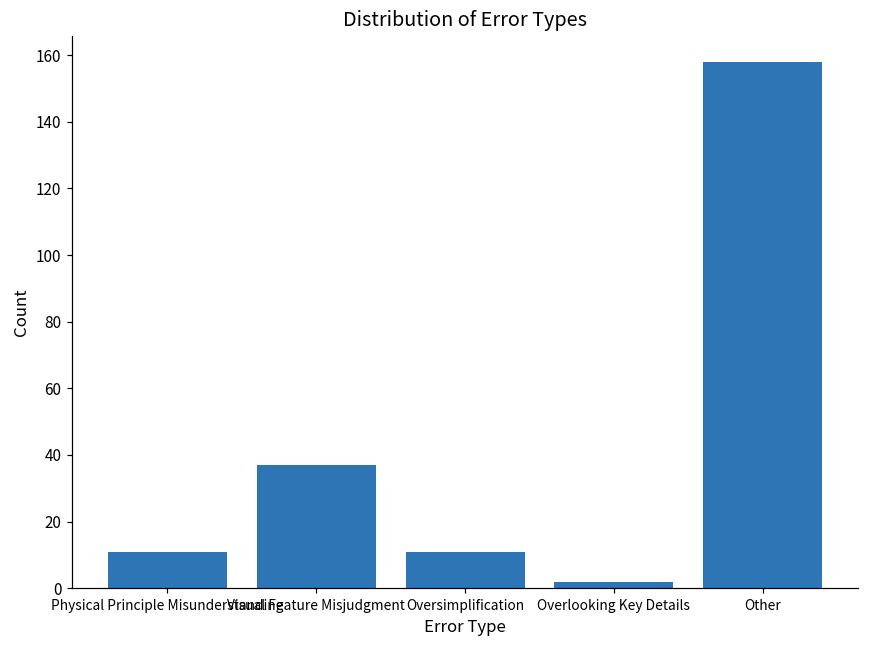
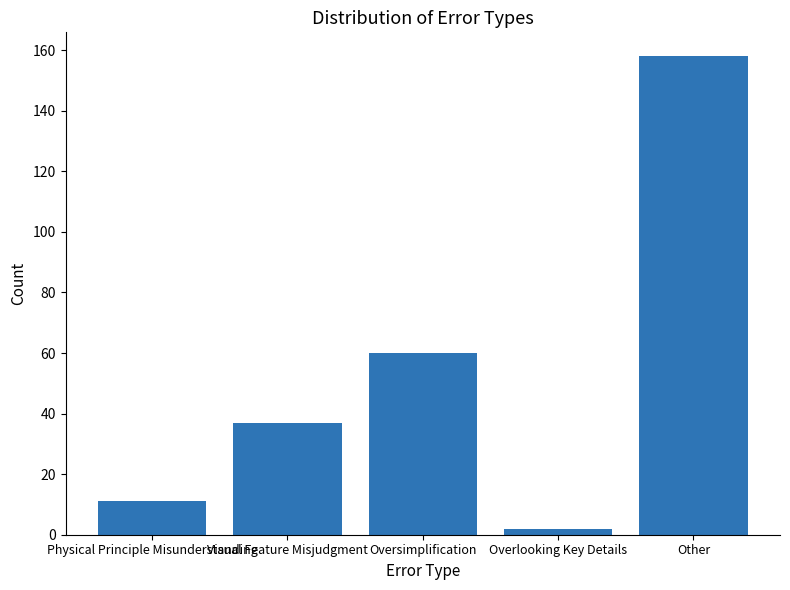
Oversimplification: 11 -> 60
